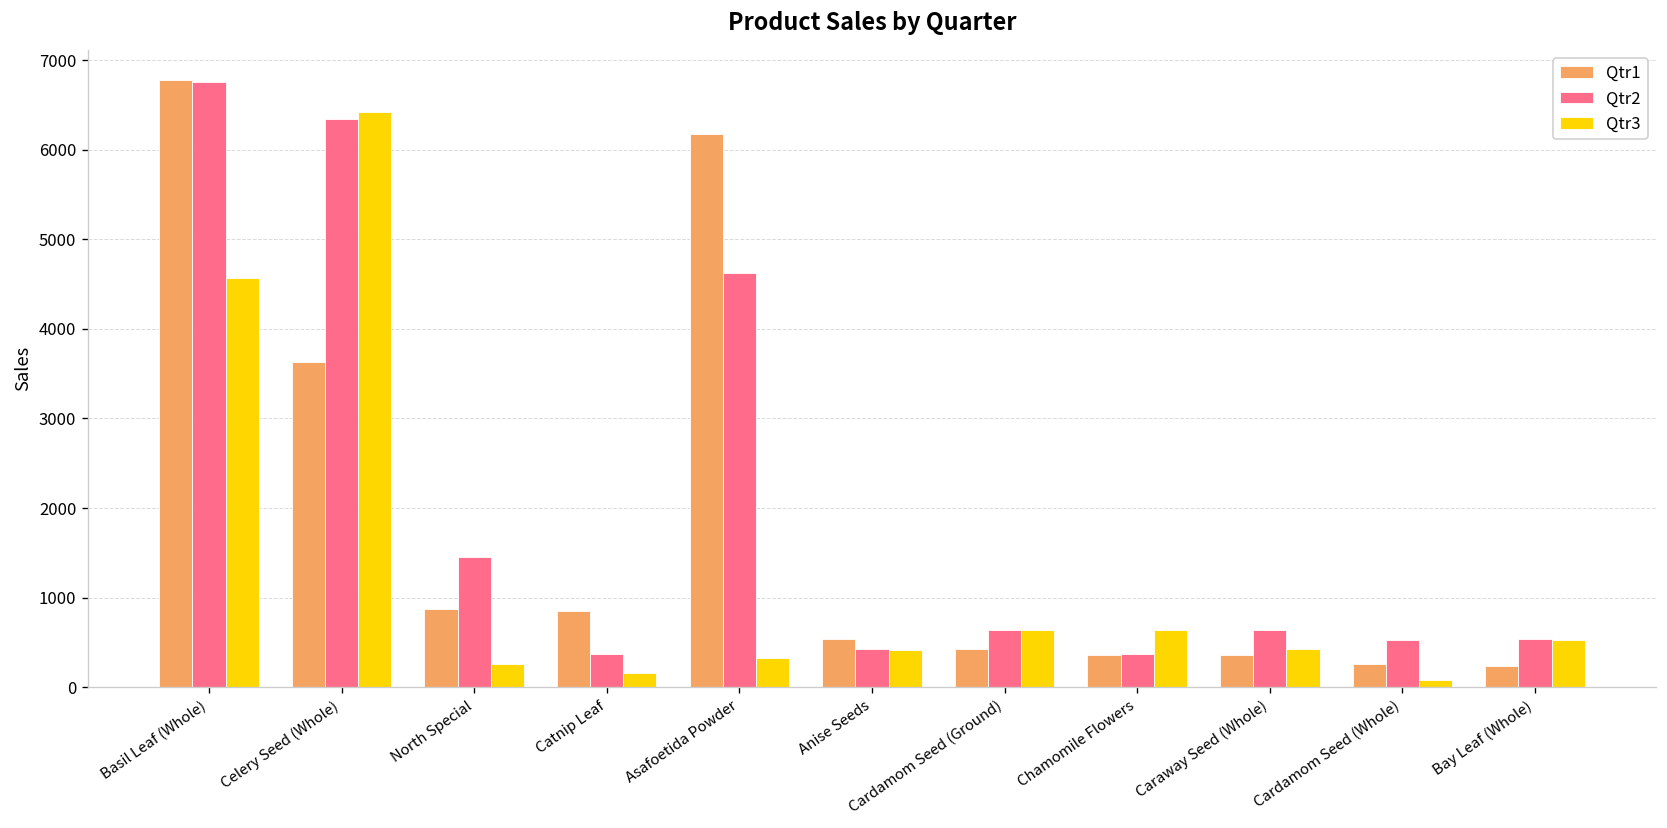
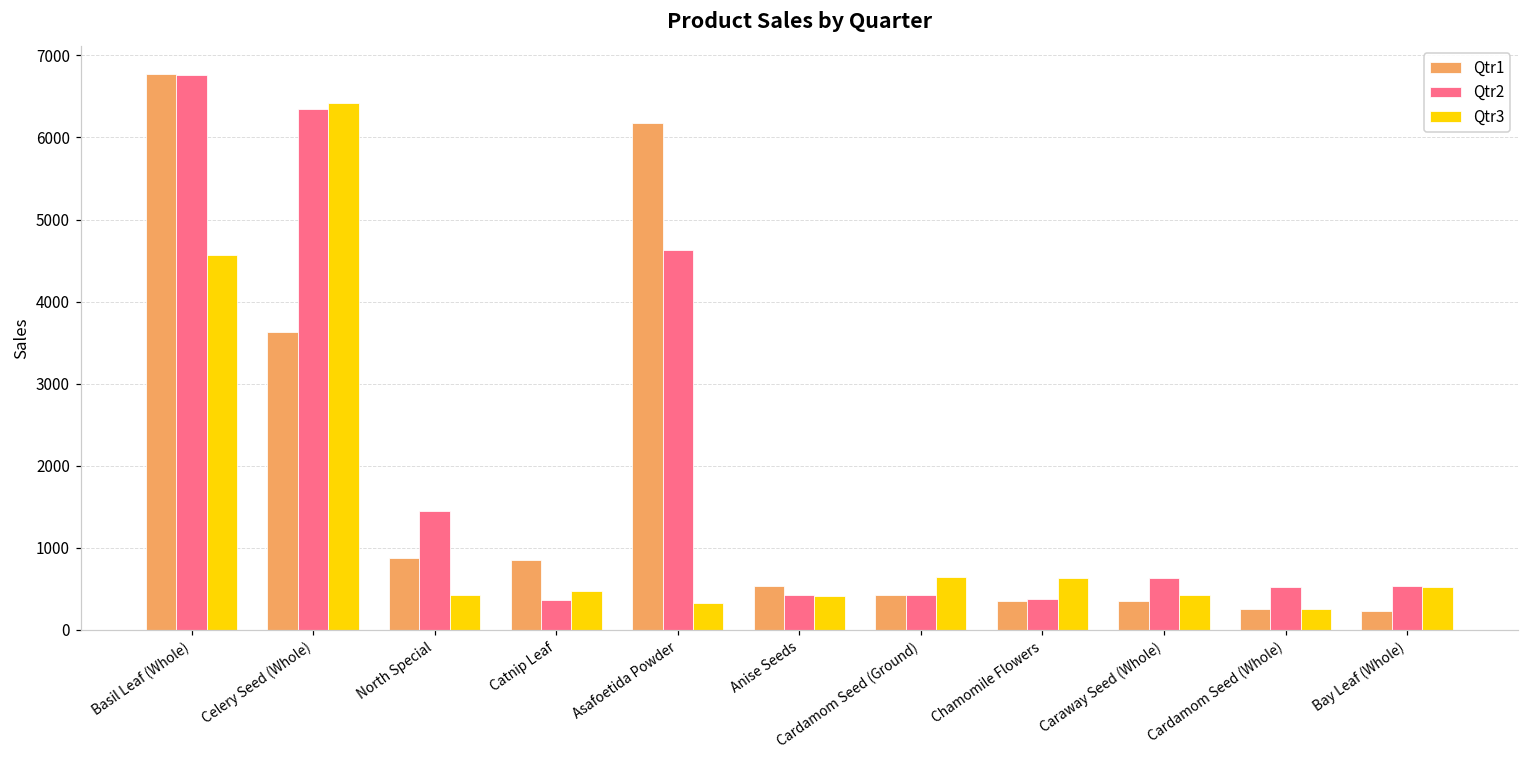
Qtr3, North Special: 300 -> 400
Qtr3, Catnip Leaf: 200 -> 500
Qtr2, Cardamom Seed (Ground): 600 -> 400
Qtr3, Cardamom Seed (Whole): 100 -> 300
